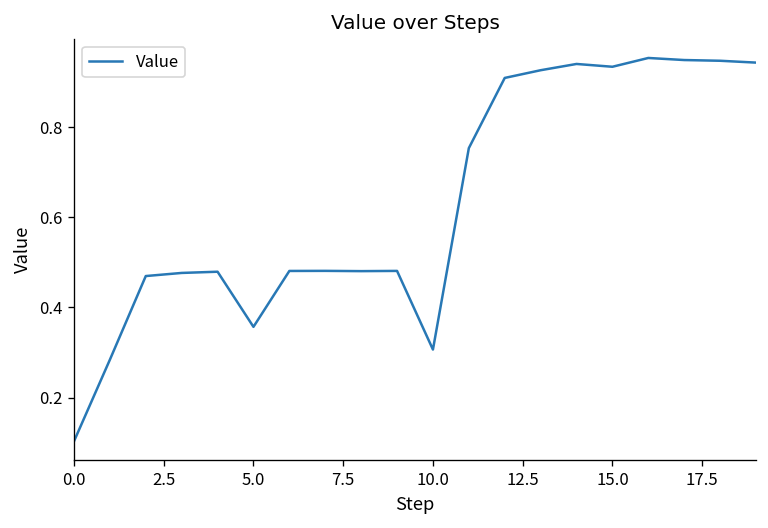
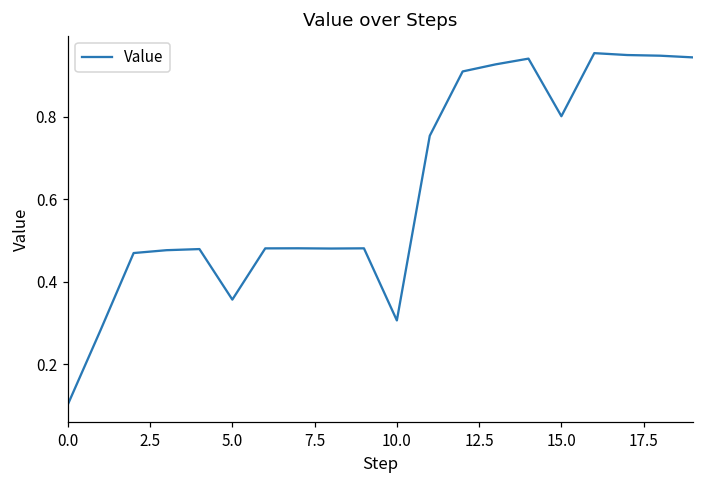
15.0: 0.93 -> 0.80
